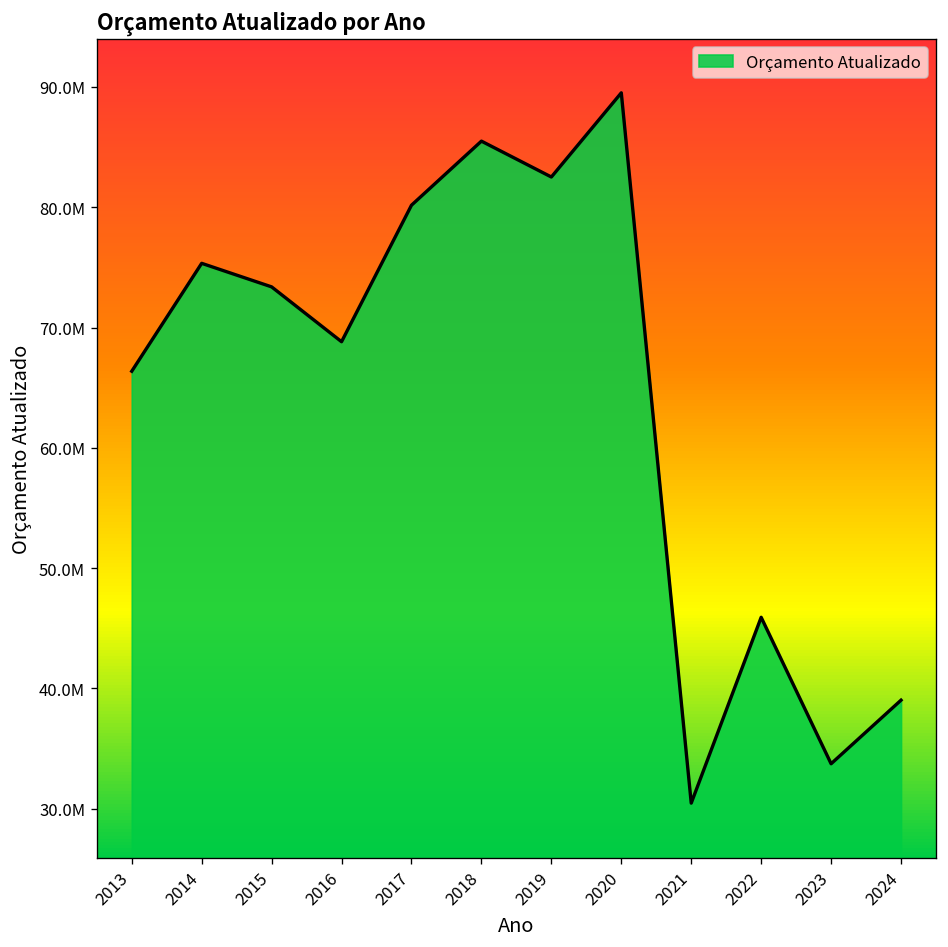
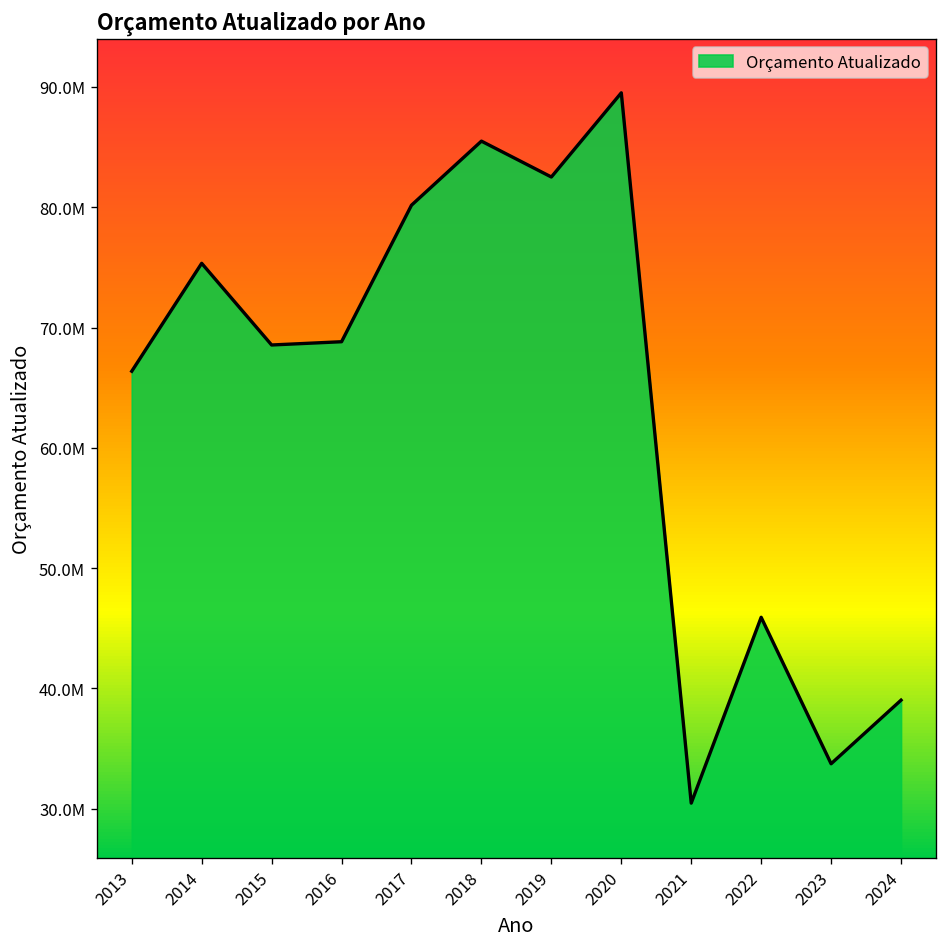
2015: 73400000 -> 68500000
